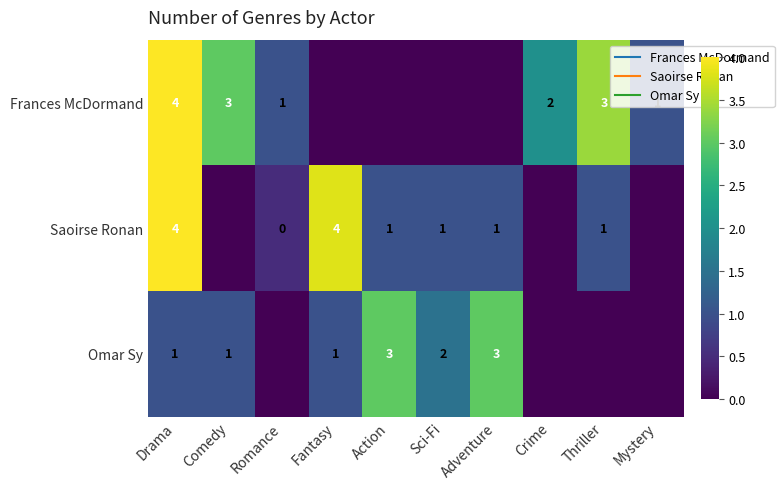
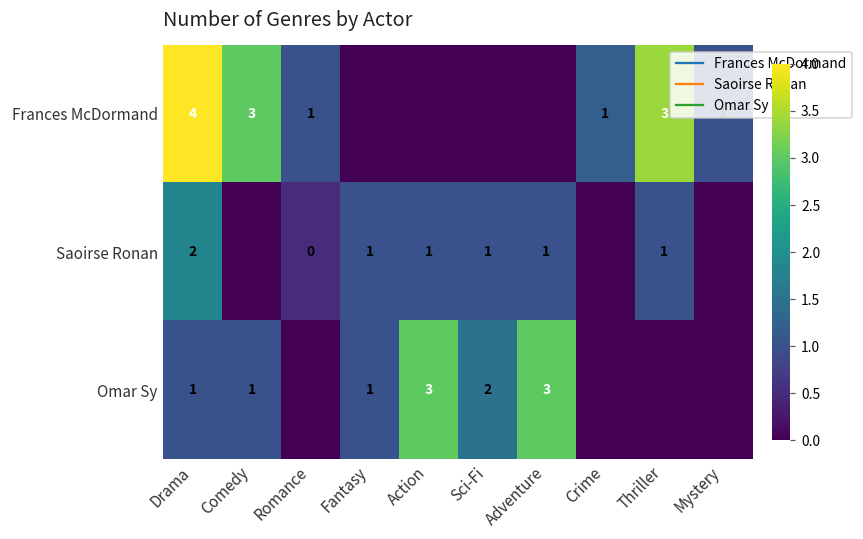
Frances McDormand, Crime: 2 -> 1
Saoirse Ronan, Drama: 4 -> 2
Saoirse Ronan, Fantasy: 4 -> 1
